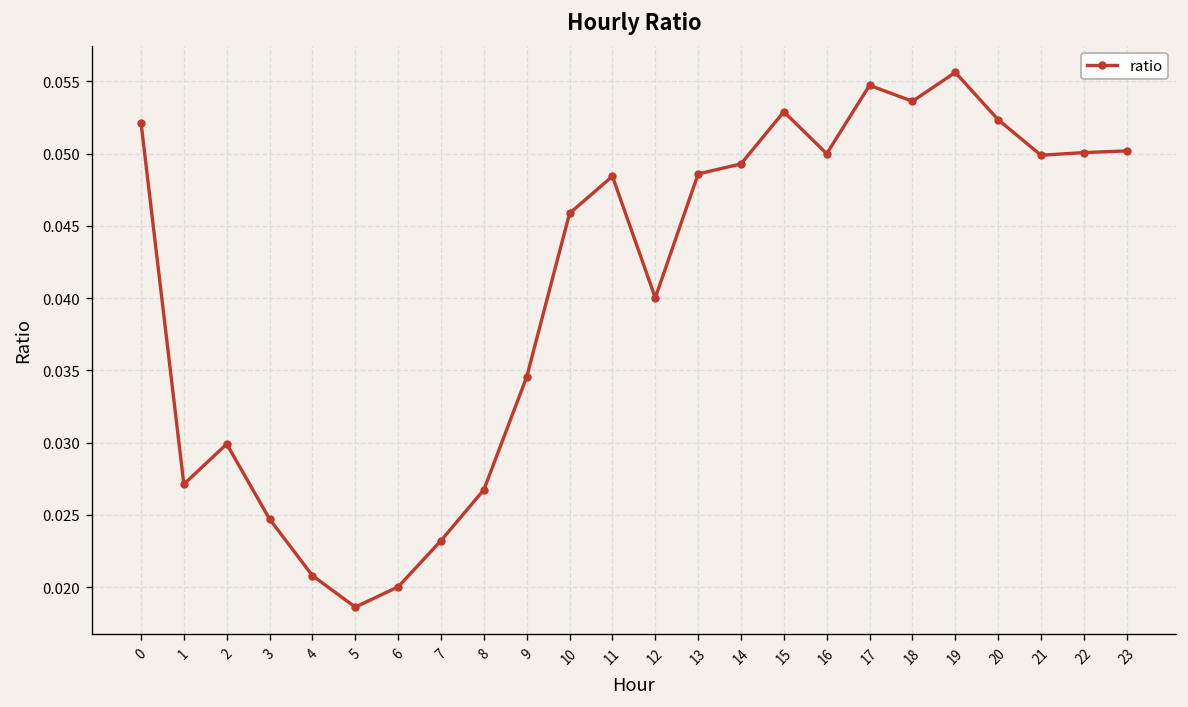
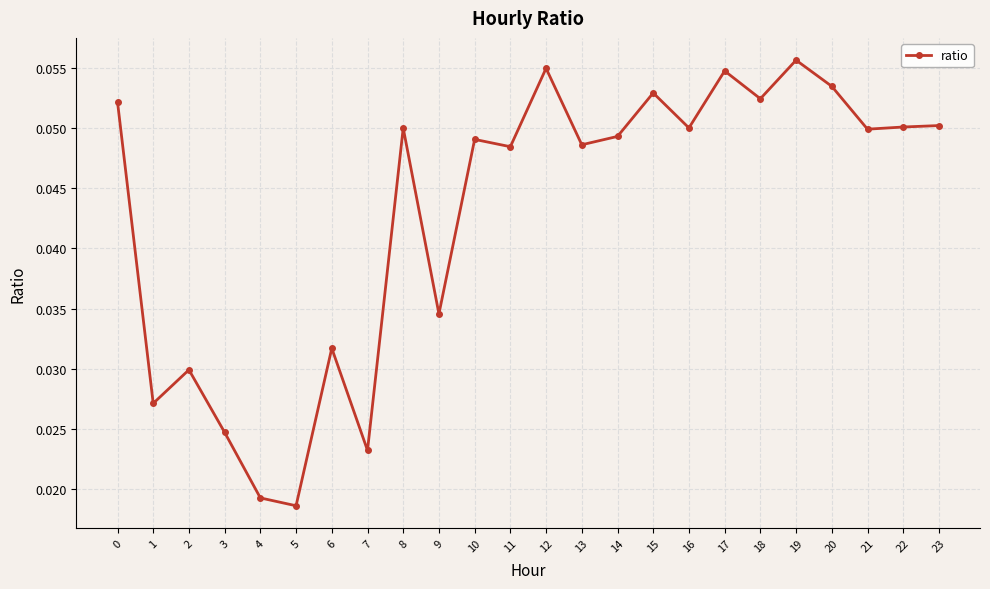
4: 0.0208 -> 0.0193
6: 0.0200 -> 0.0317
8: 0.0267 -> 0.0500
10: 0.0459 -> 0.0490
12: 0.0400 -> 0.0550
18: 0.0536 -> 0.0524
20: 0.0524 -> 0.0535
